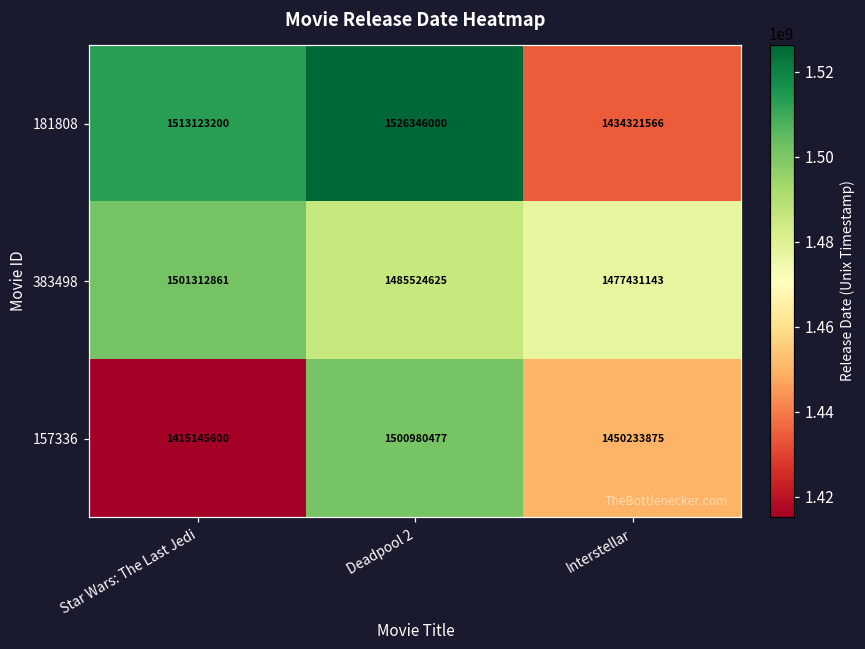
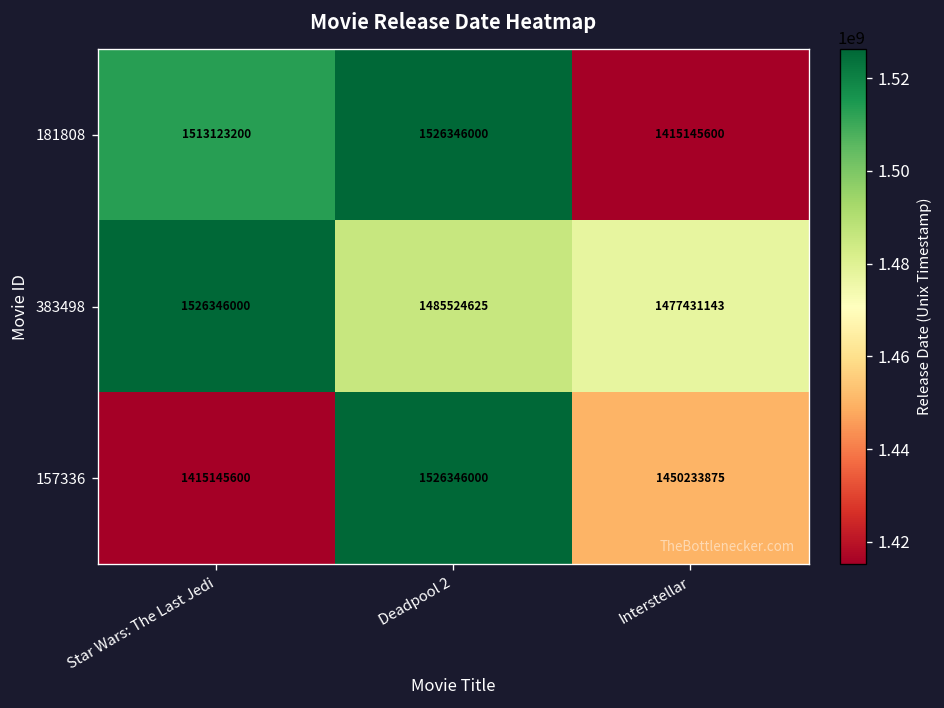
181808, Interstellar: 1434321566 -> 1415145600
383498, Star Wars: The Last Jedi: 1501312861 -> 1526346000
157336, Deadpool 2: 1500980477 -> 1526346000
